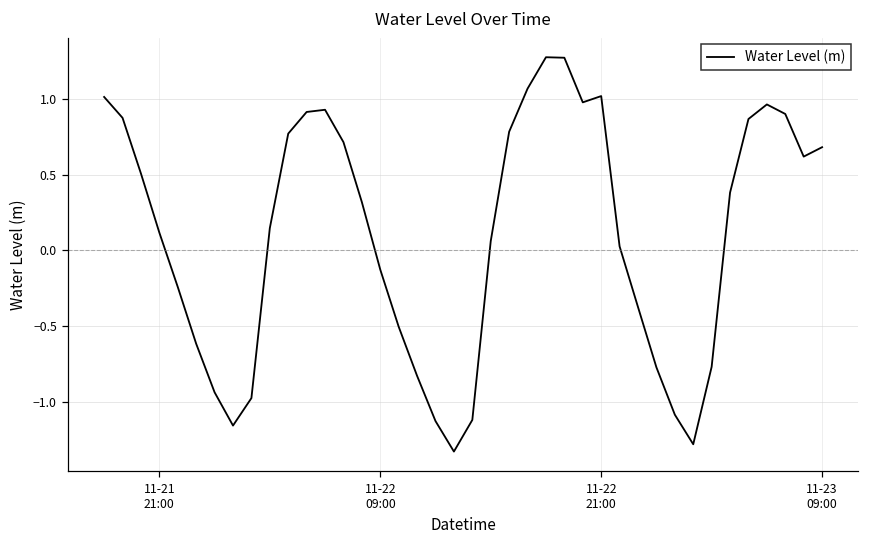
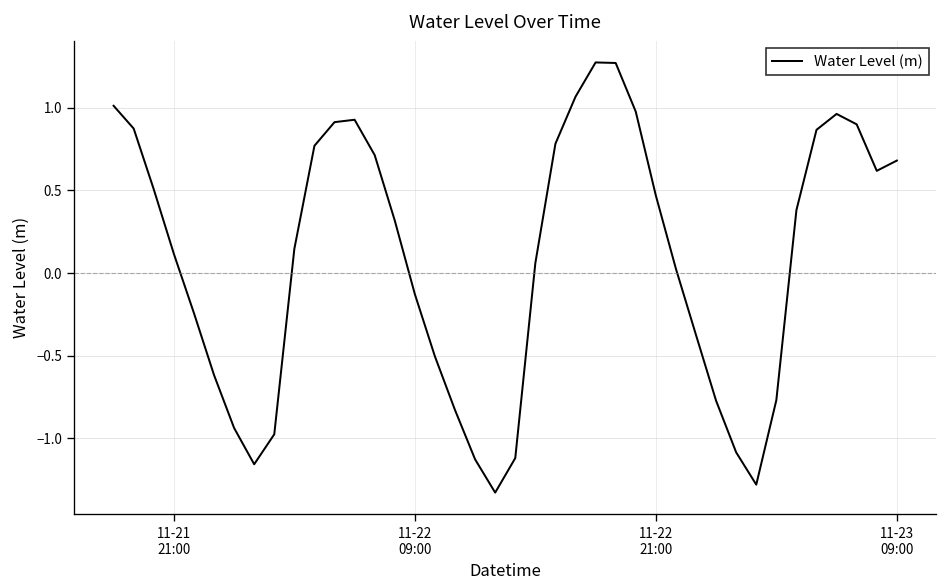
11-22 21:00: 1.02 -> 0.47
